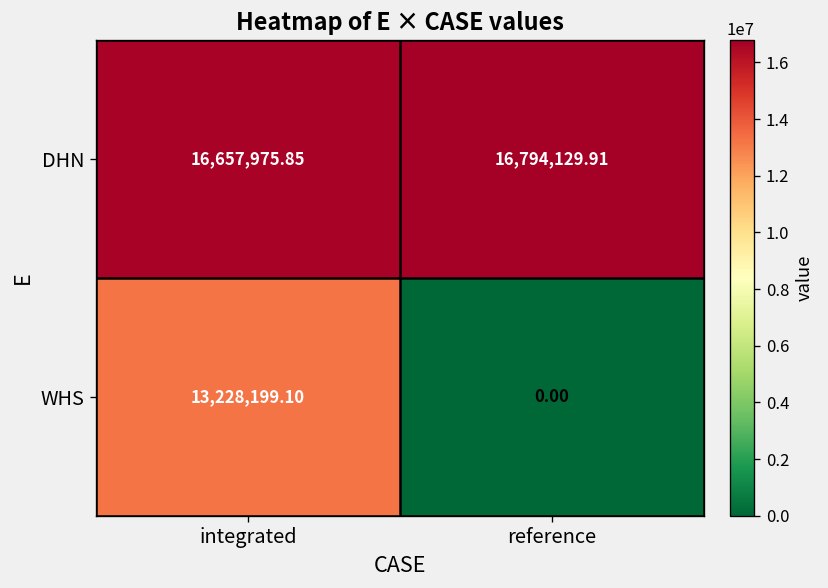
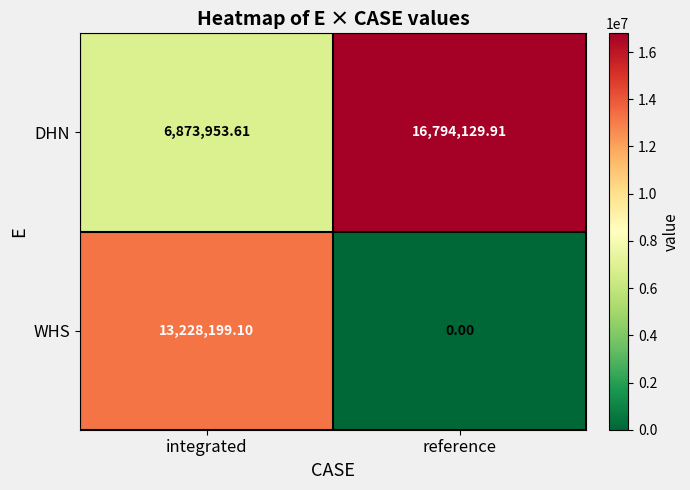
DHN, integrated: 16,657,975.85 -> 6,873,953.61
